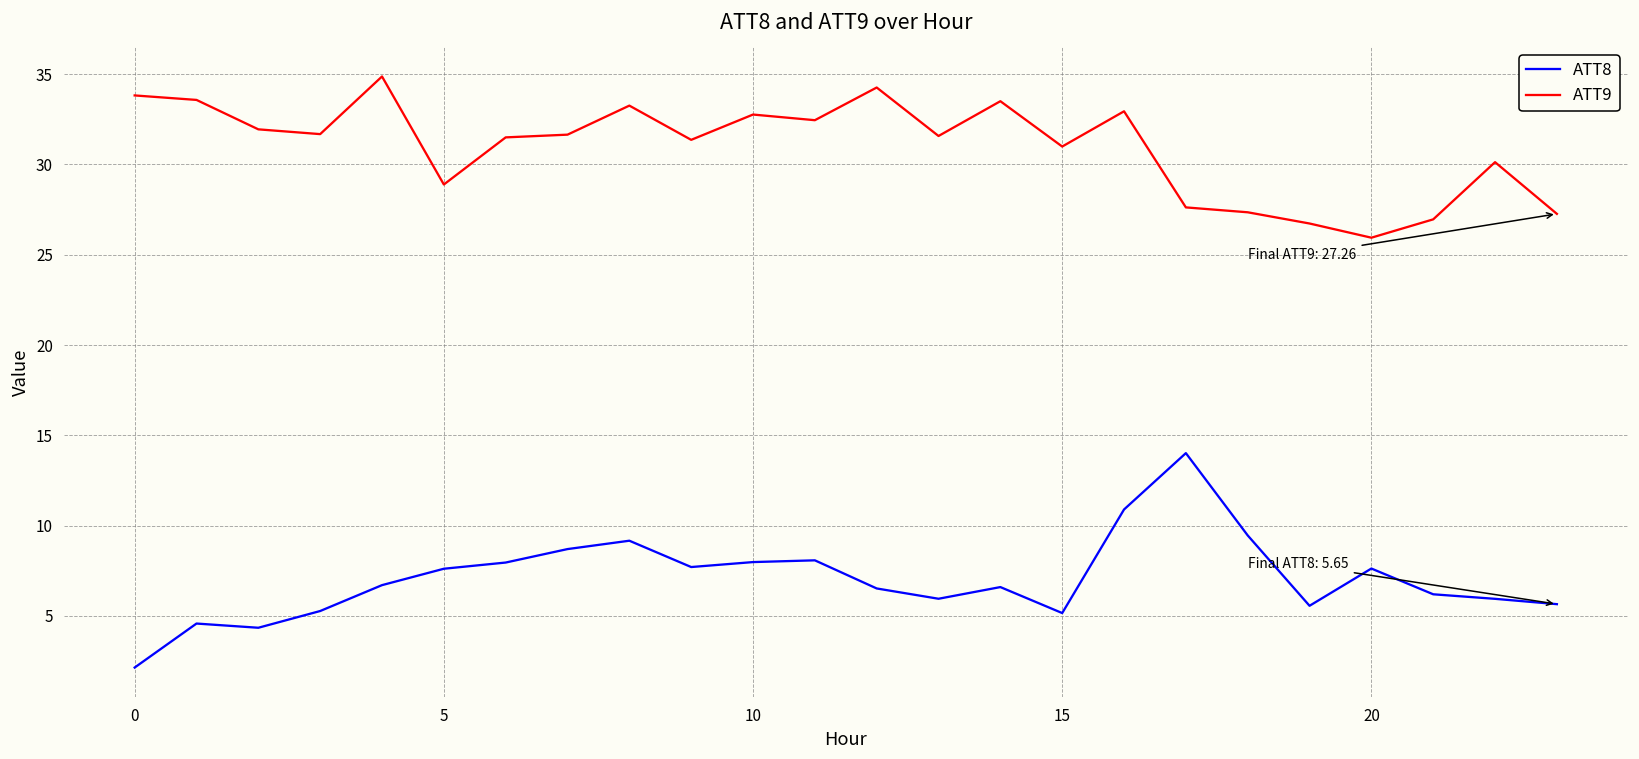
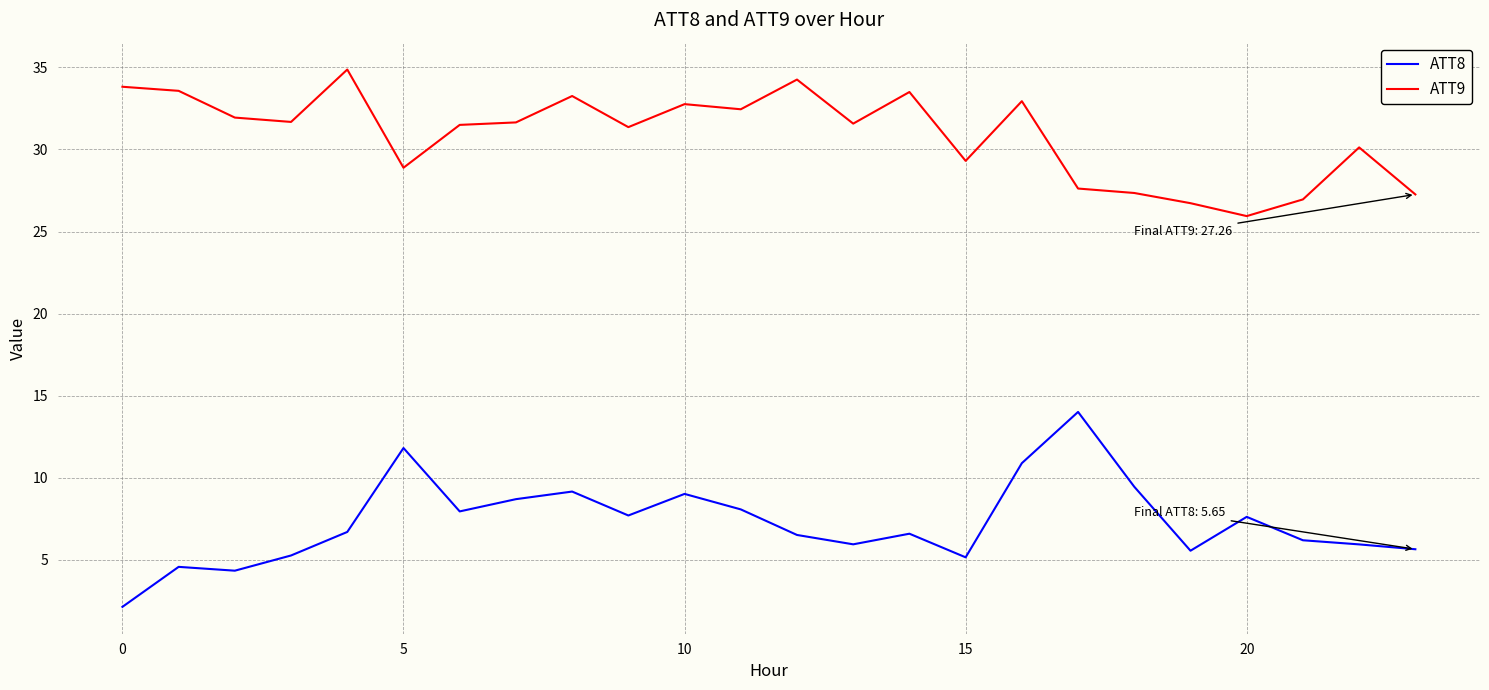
ATT8, 5: 7.6 -> 11.8
ATT8, 10: 8.0 -> 9.0
ATT9, 15: 31.0 -> 29.3
